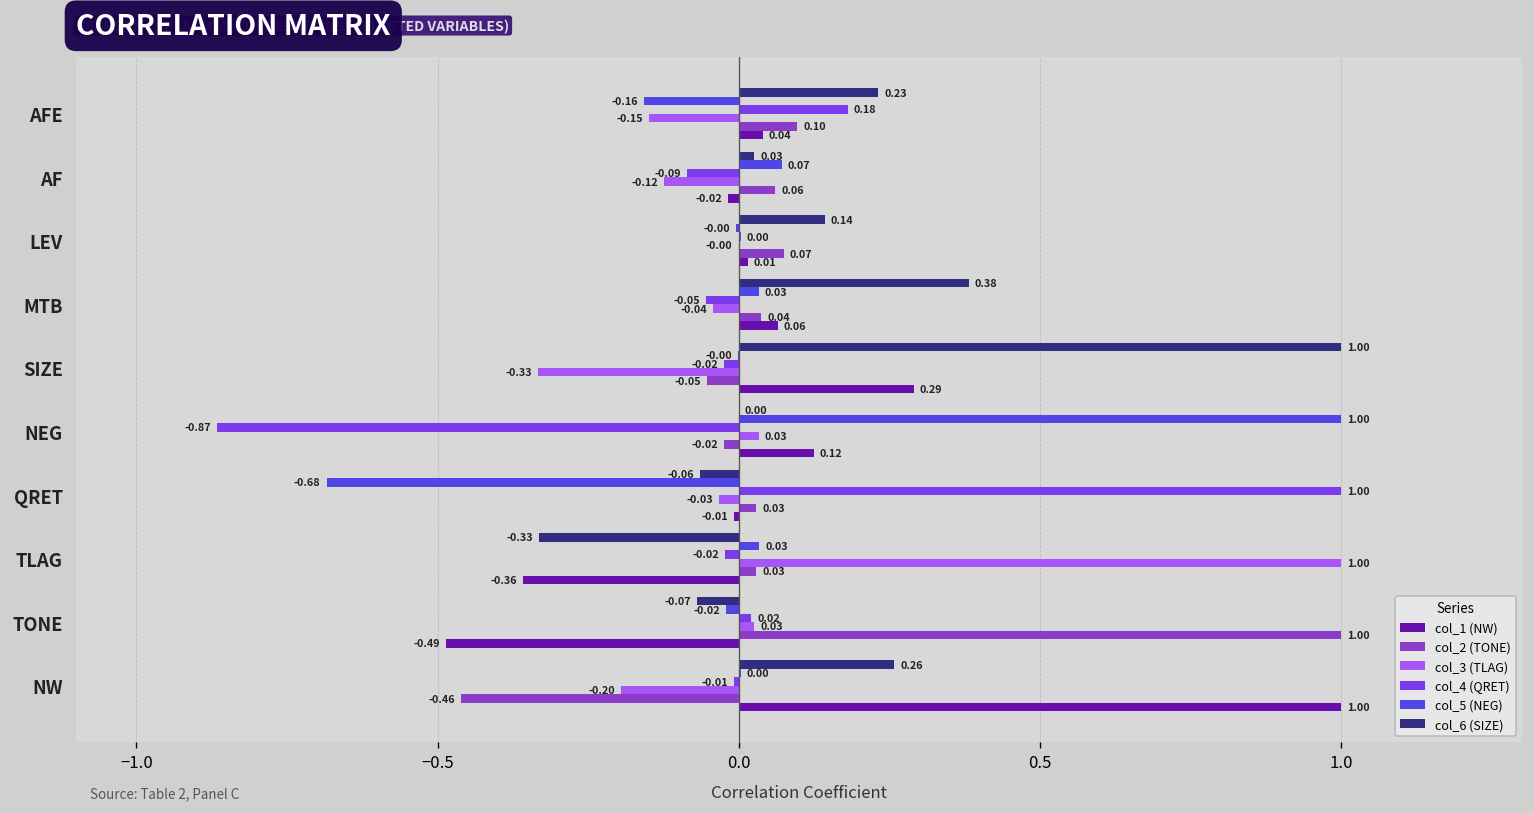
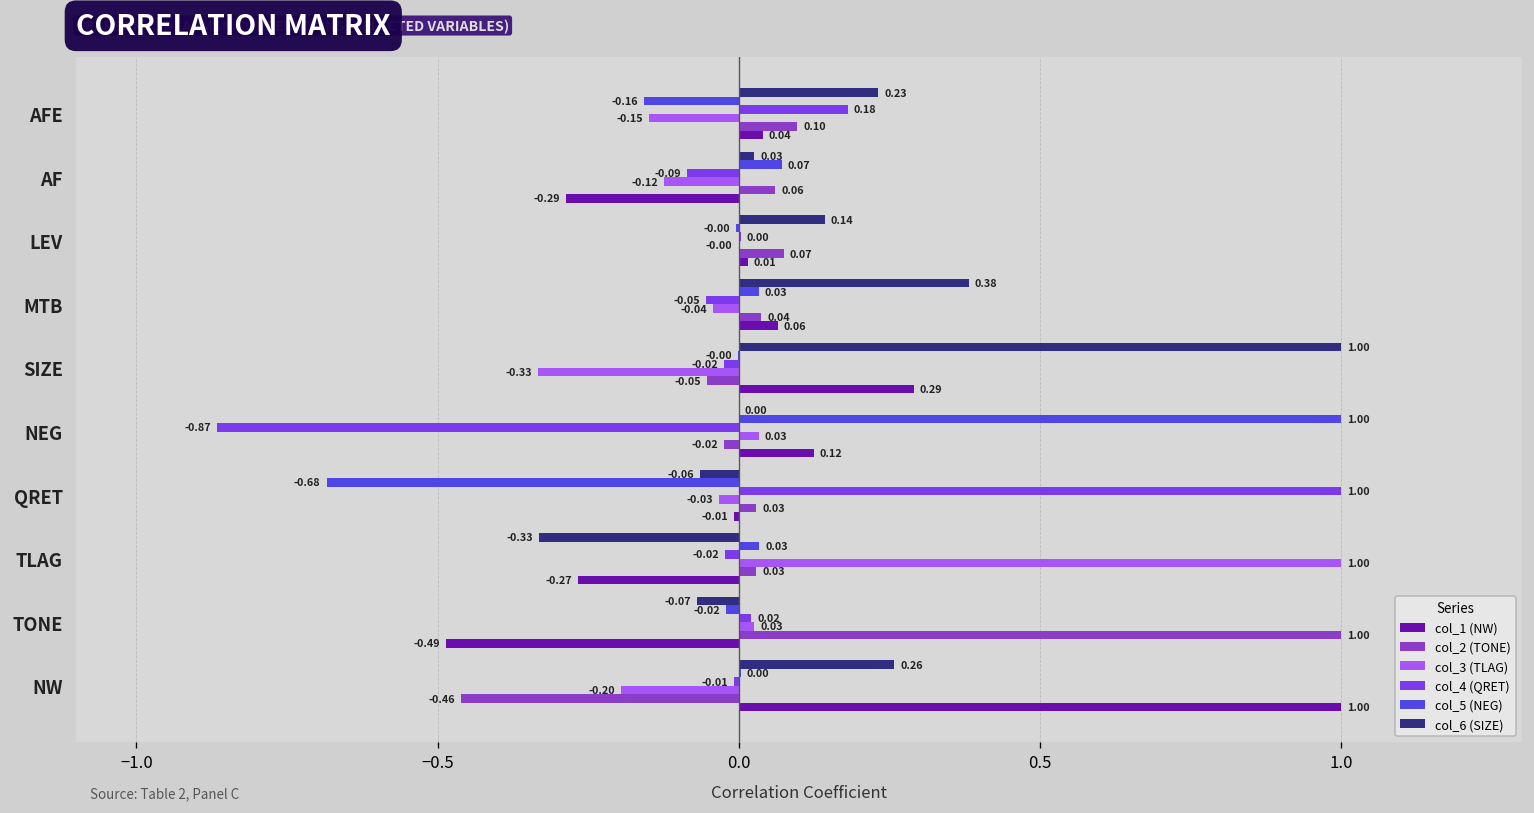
col_1 (NW), AF: -0.02 -> -0.29
col_1 (NW), TLAG: -0.36 -> -0.27
